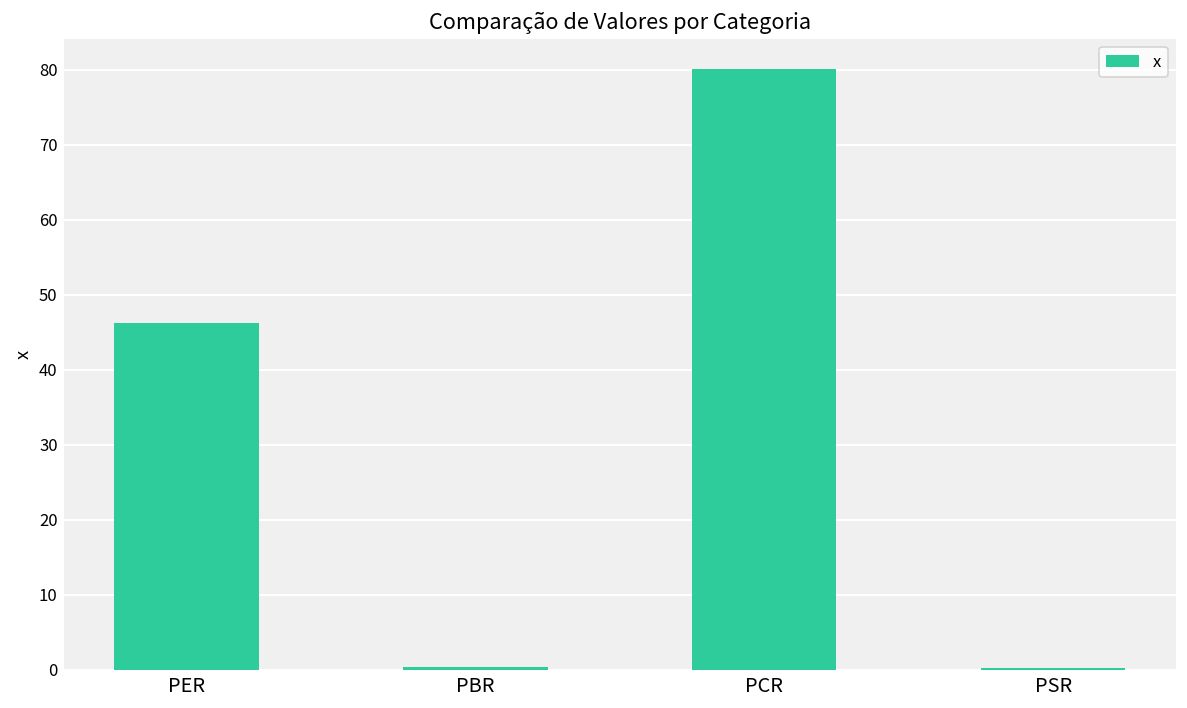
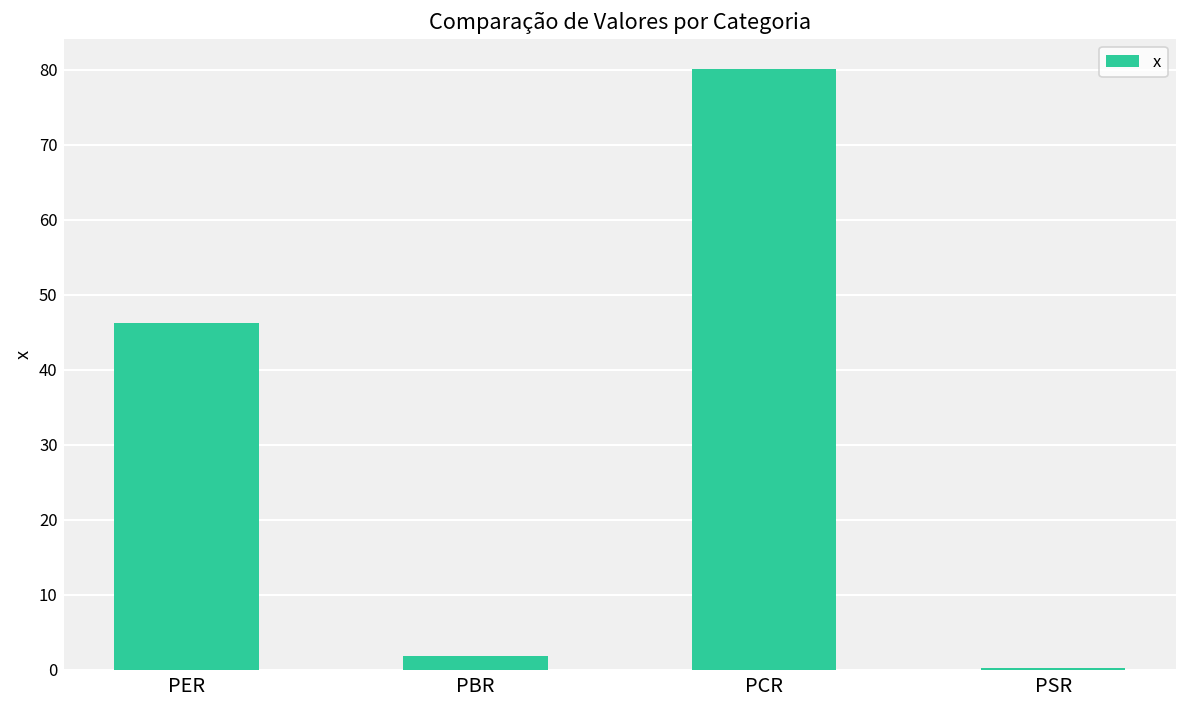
PBR: 0 -> 2
